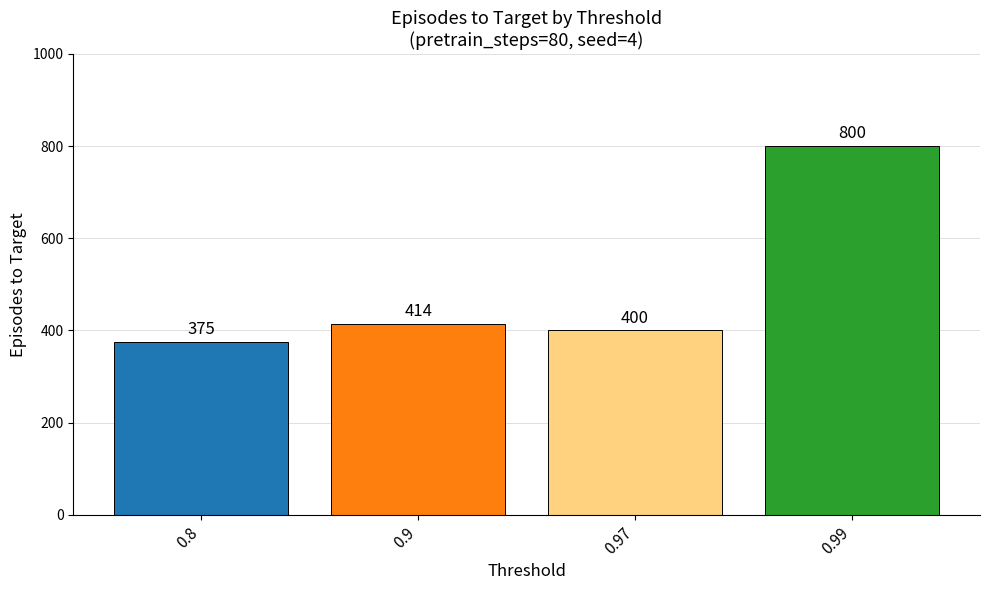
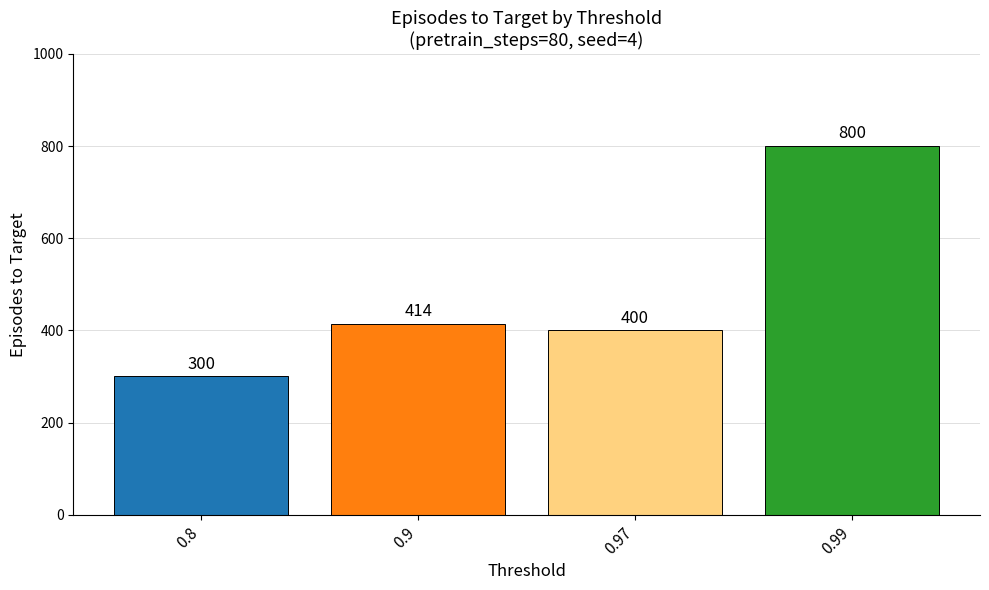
0.8: 375 -> 300
